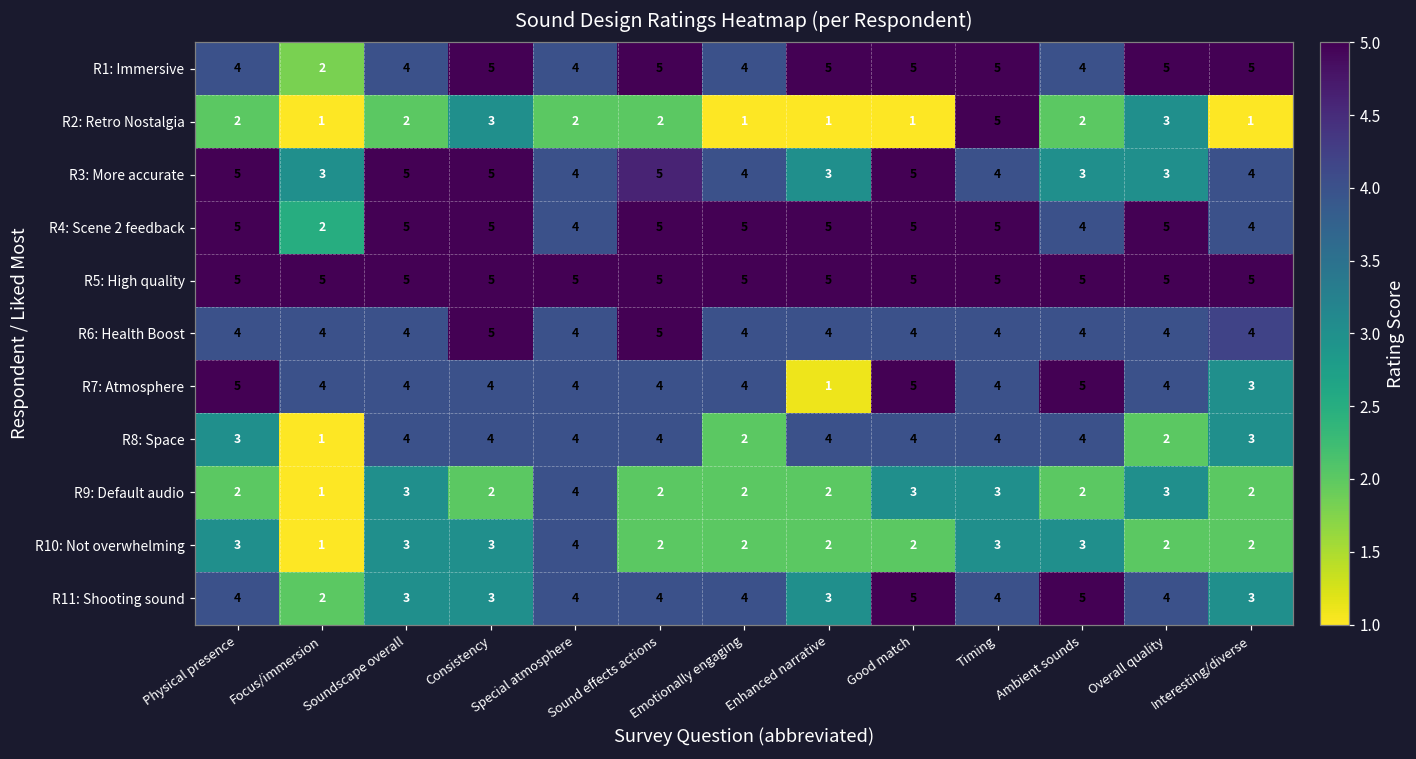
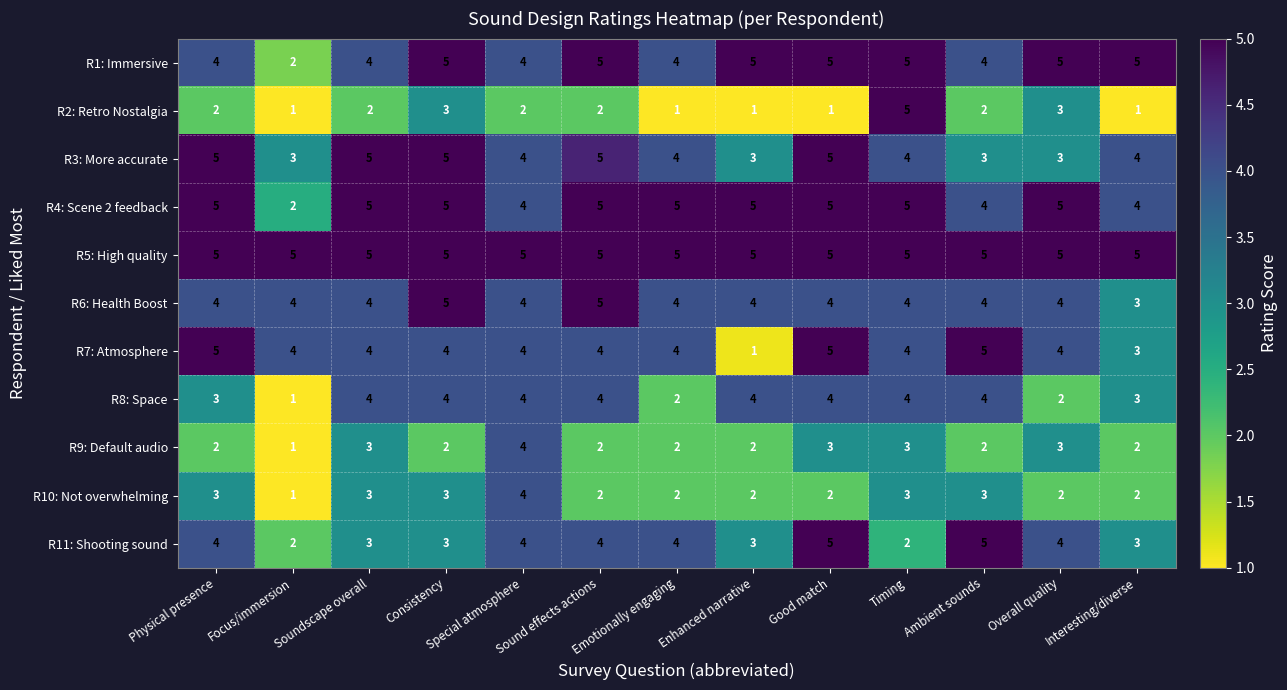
R6: Health Boost, Interesting/diverse: 4 -> 3
R11: Shooting sound, Timing: 4 -> 2
